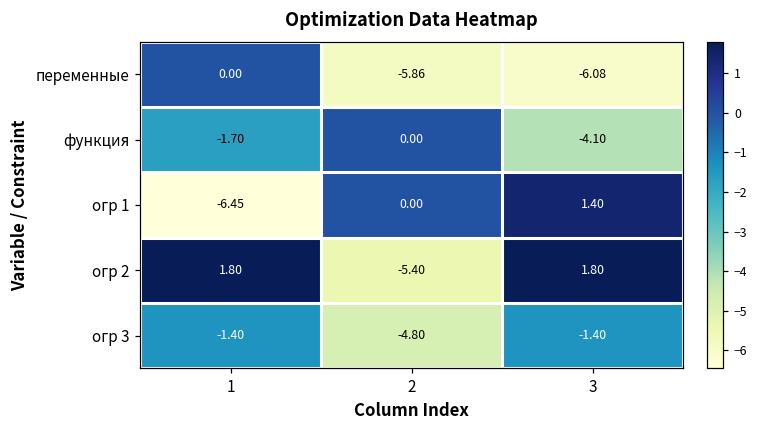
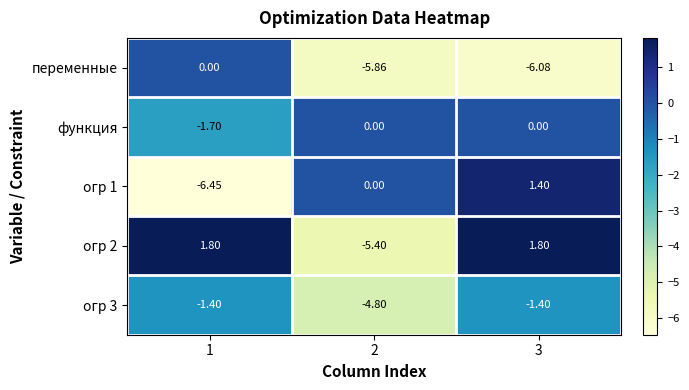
функция, 3: -4.10 -> 0.00
